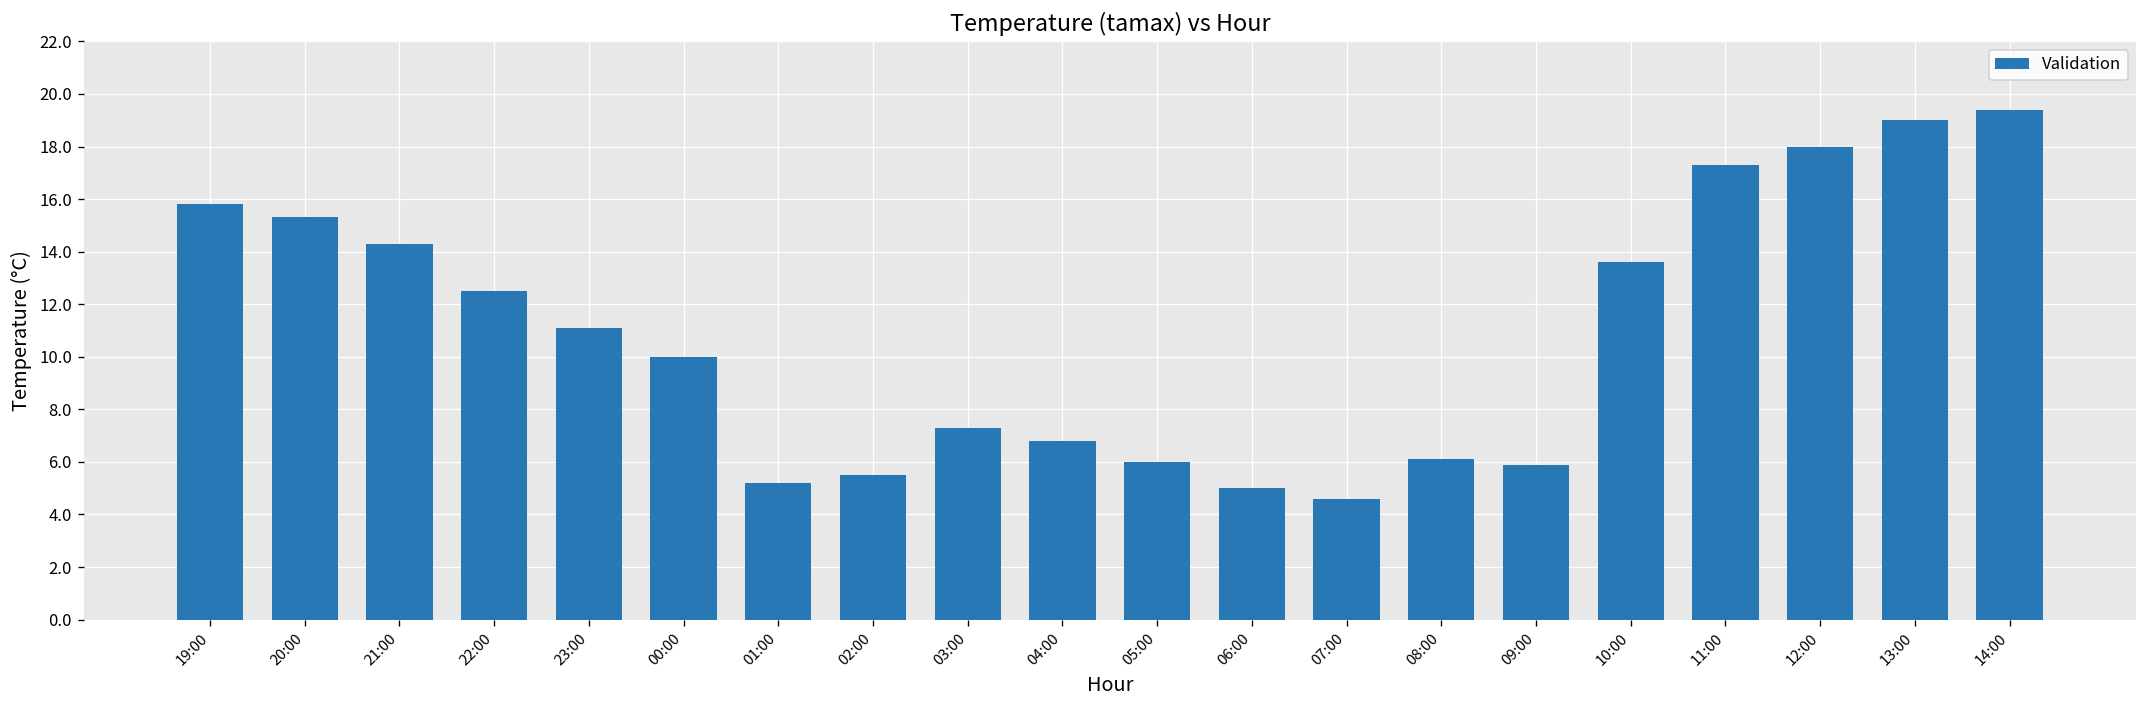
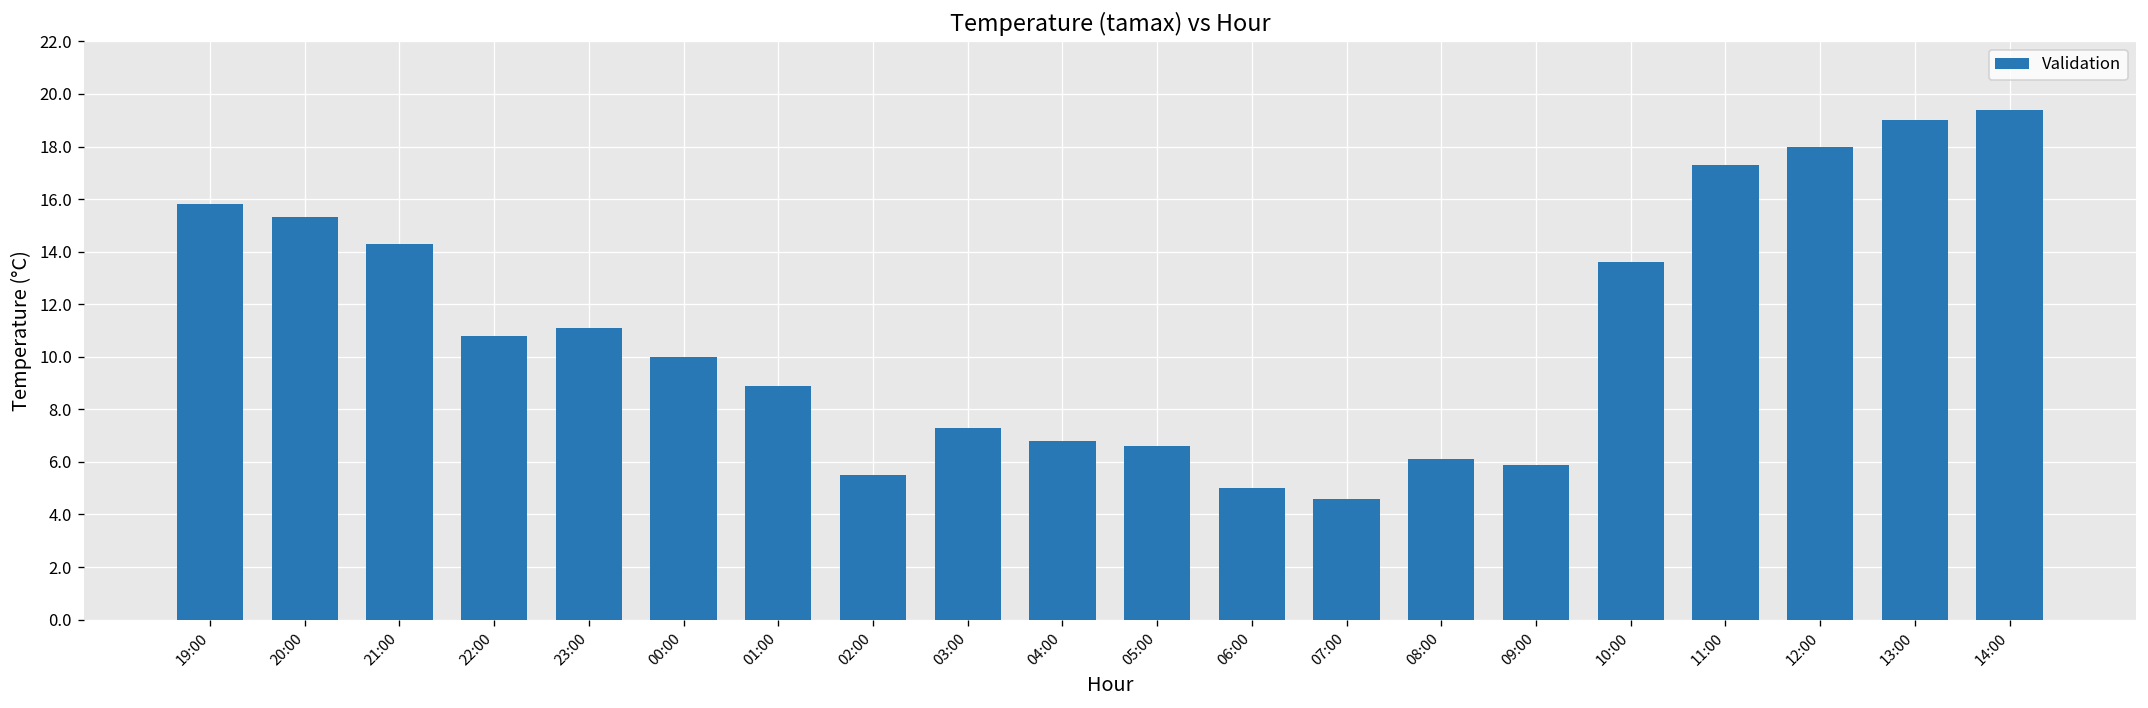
22:00: 12.5 -> 10.8
01:00: 5.2 -> 8.9
05:00: 6.0 -> 6.6
